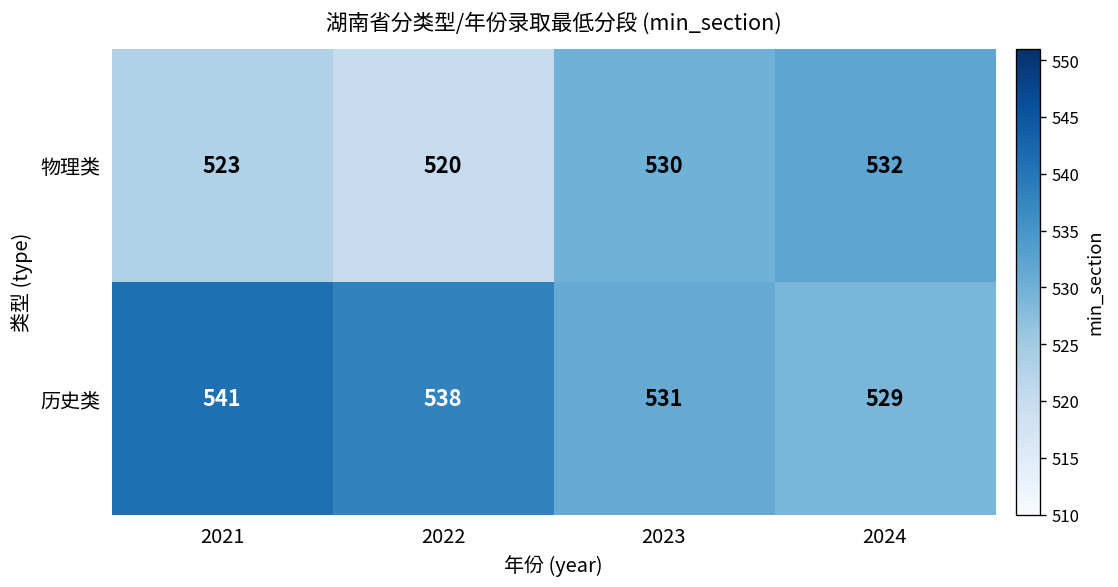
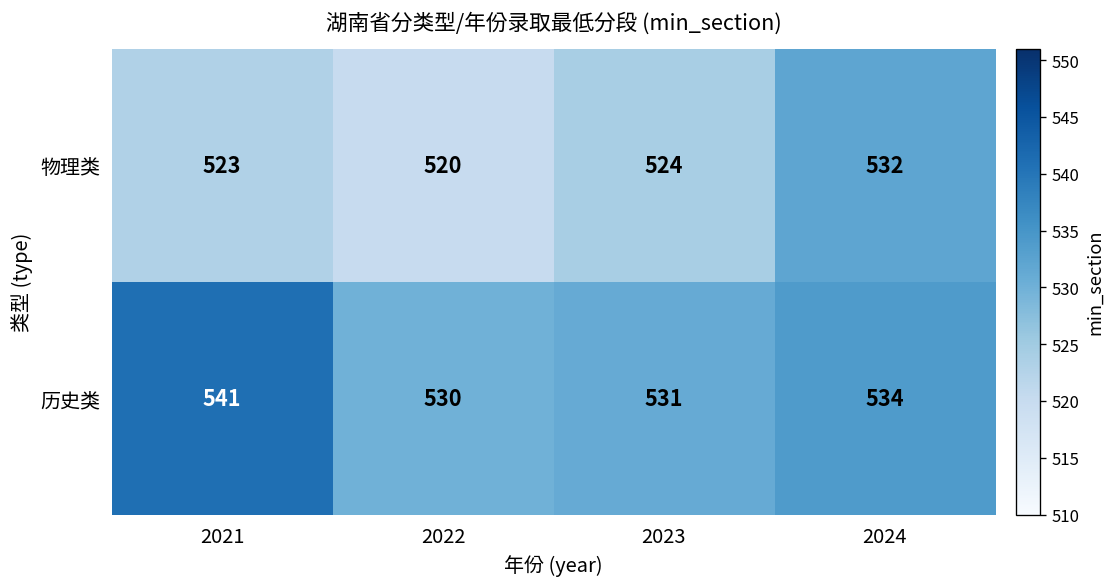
物理类, 2023: 530 -> 524
历史类, 2022: 538 -> 530
历史类, 2024: 529 -> 534
